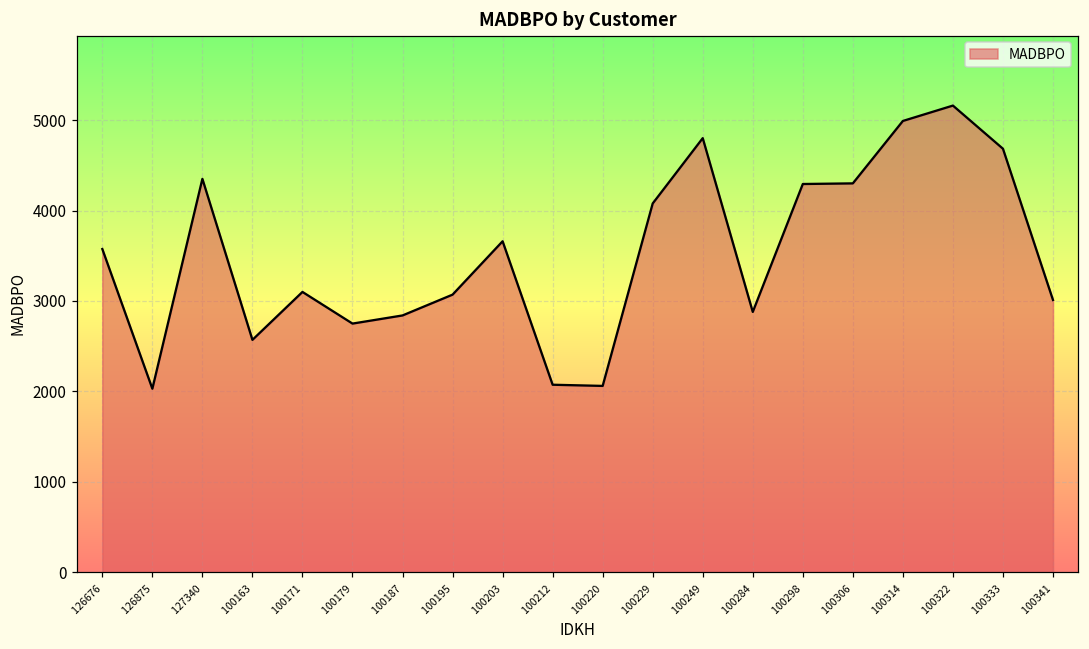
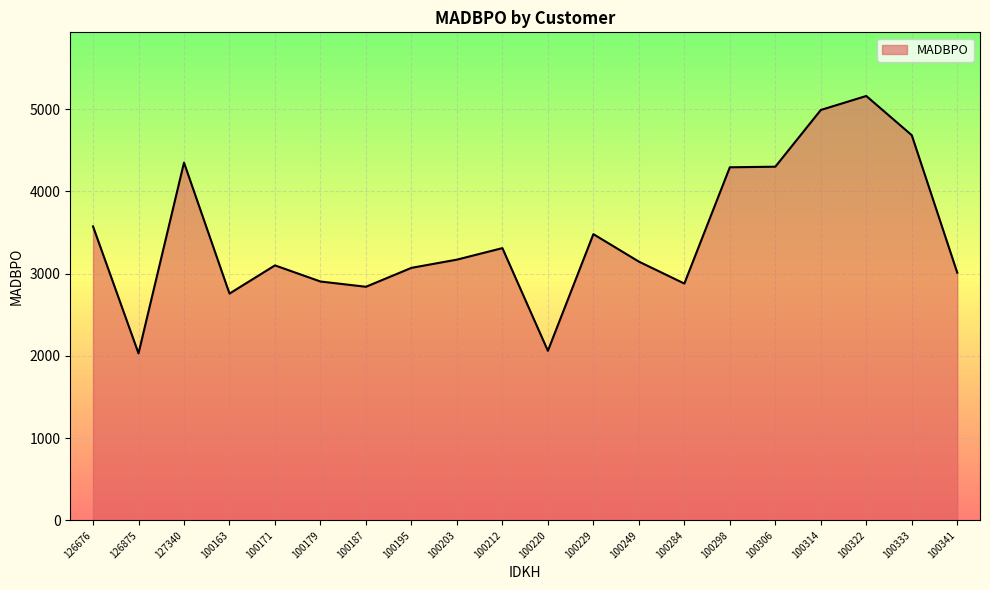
100163: 2600 -> 2800
100179: 2800 -> 2900
100203: 3700 -> 3200
100212: 2100 -> 3300
100229: 4100 -> 3500
100249: 4800 -> 3100
